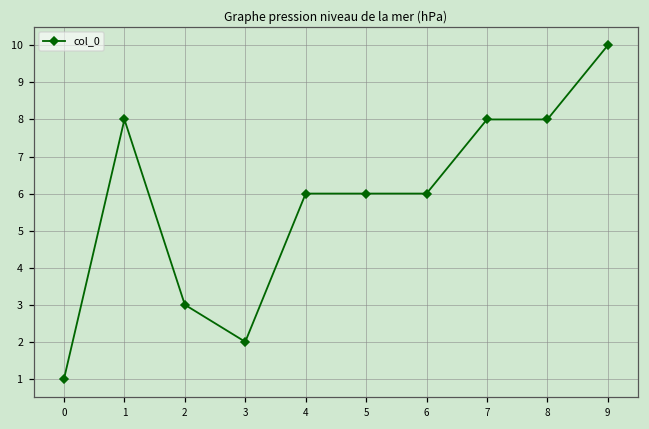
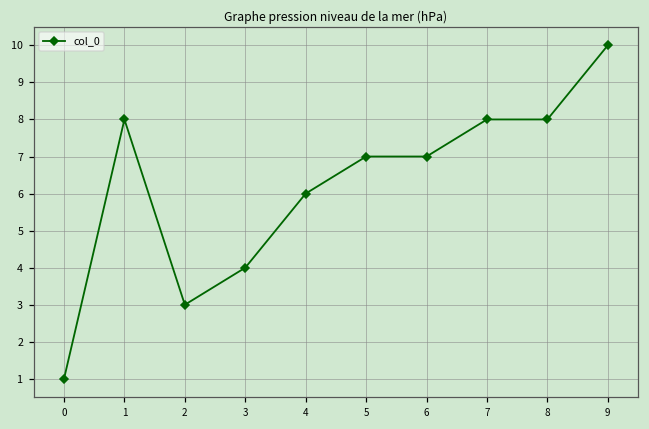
3: 2 -> 4
5: 6 -> 7
6: 6 -> 7
